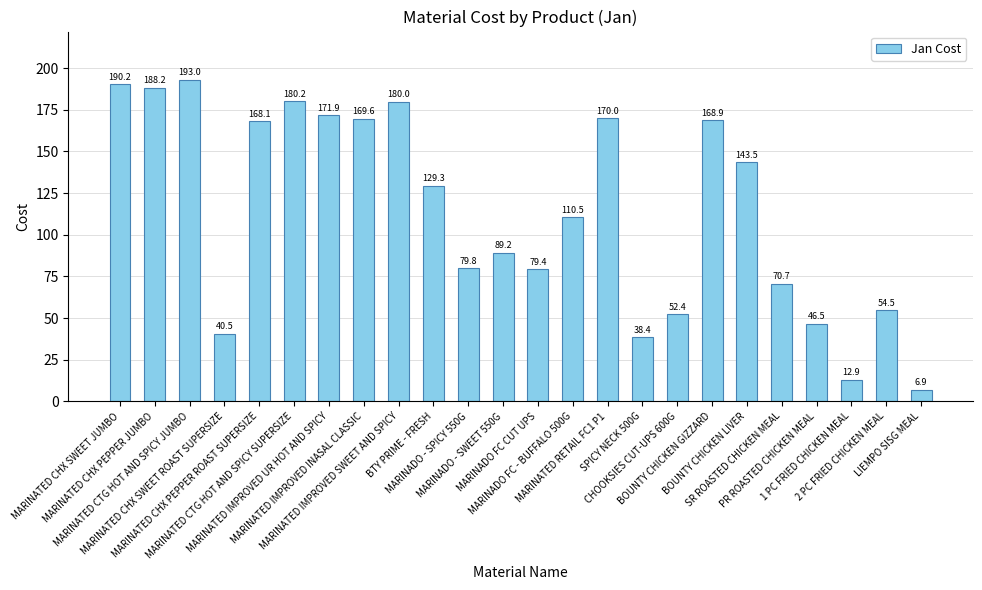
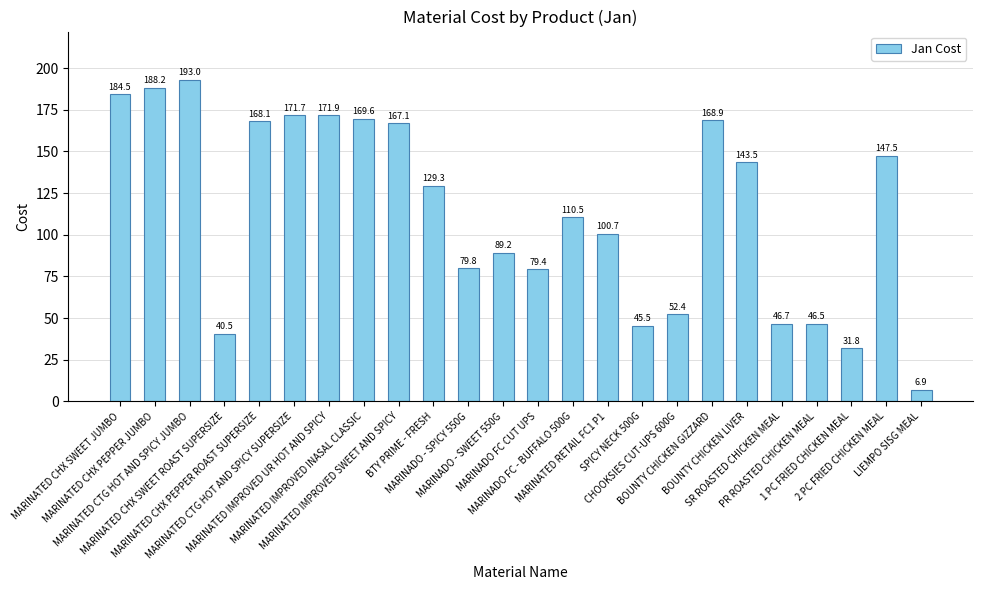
MARINATED CHX SWEET JUMBO: 190.2 -> 184.5
MARINATED CTG HOT AND SPICY SUPERSIZE: 180.2 -> 171.7
MARINATED IMPROVED SWEET AND SPICY: 180.0 -> 167.1
MARINATED RETAIL FC1 P1: 170.0 -> 100.7
SPICY NECK 500G: 38.4 -> 45.5
SR ROASTED CHICKEN MEAL: 70.7 -> 46.7
1 PC FRIED CHICKEN MEAL: 12.9 -> 31.8
2 PC FRIED CHICKEN MEAL: 54.5 -> 147.5
